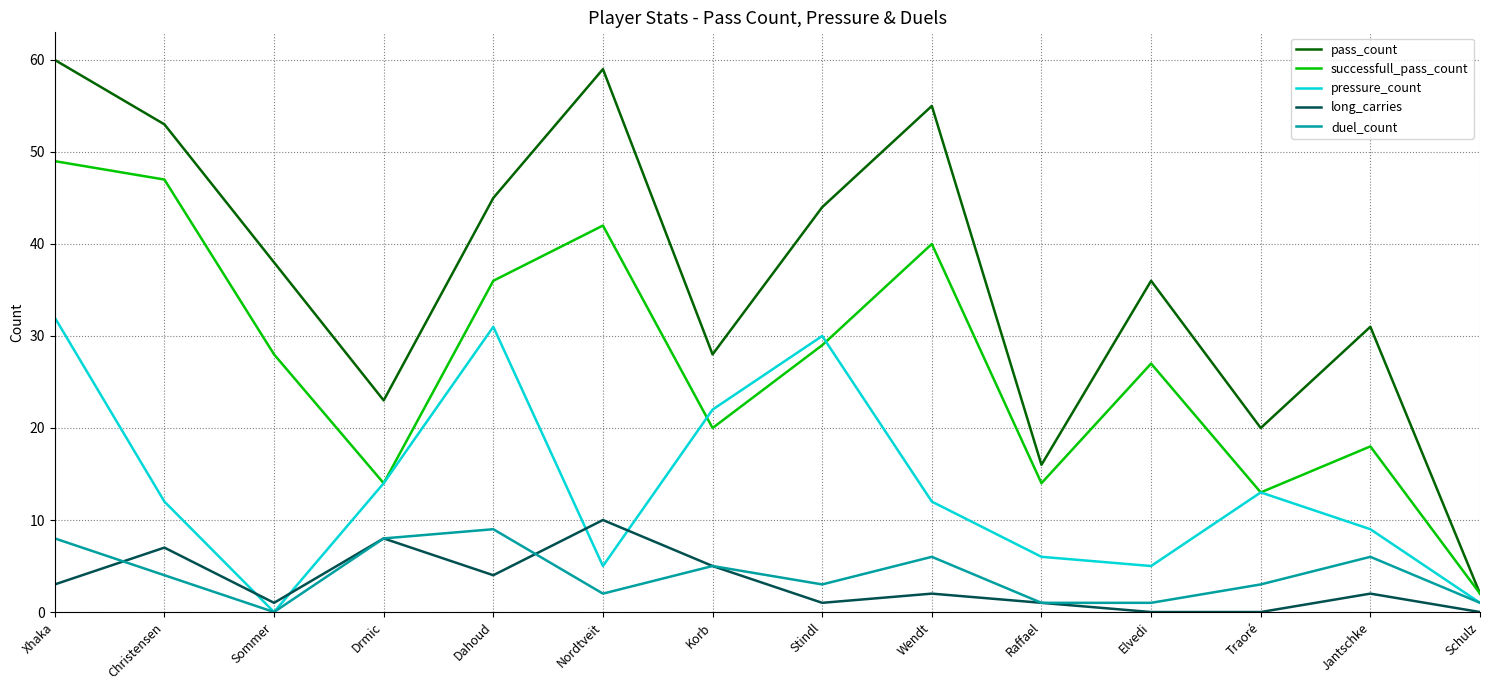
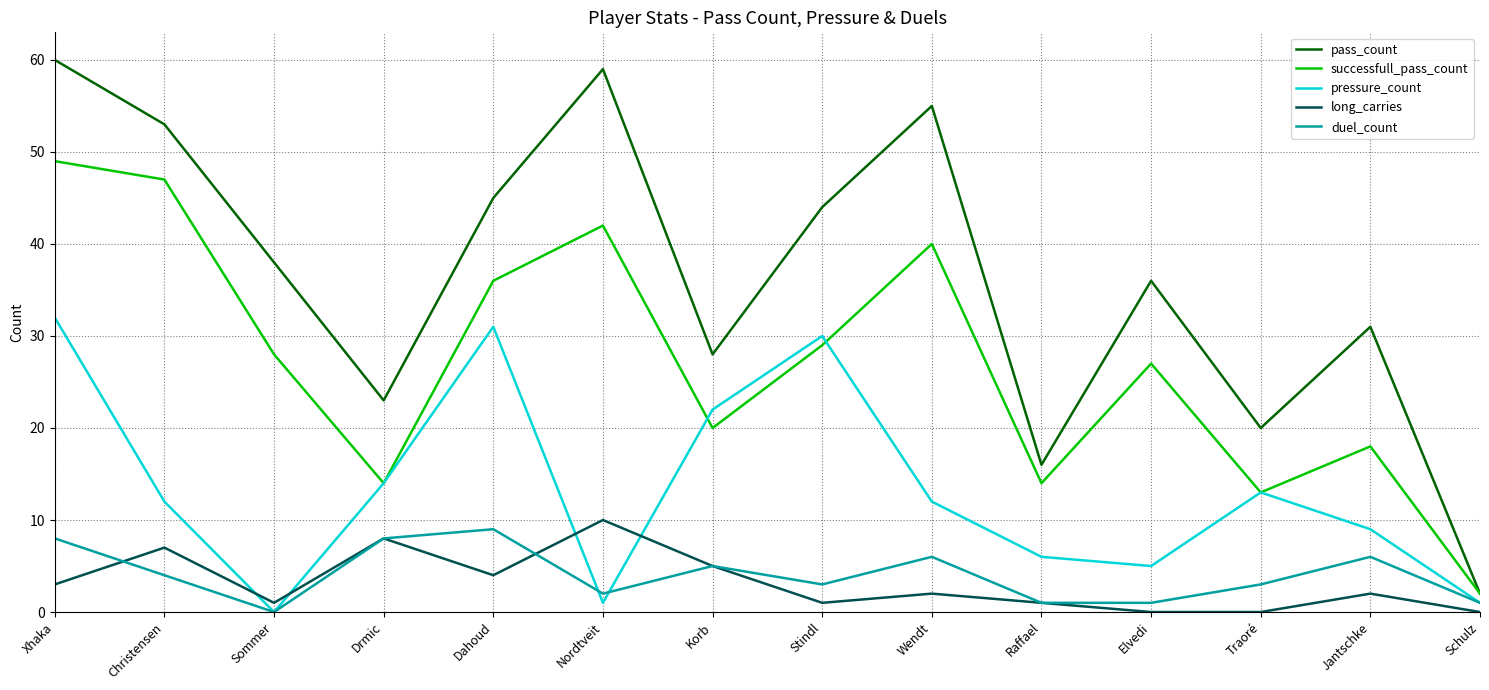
pressure_count, Nordtveit: 5 -> 1
